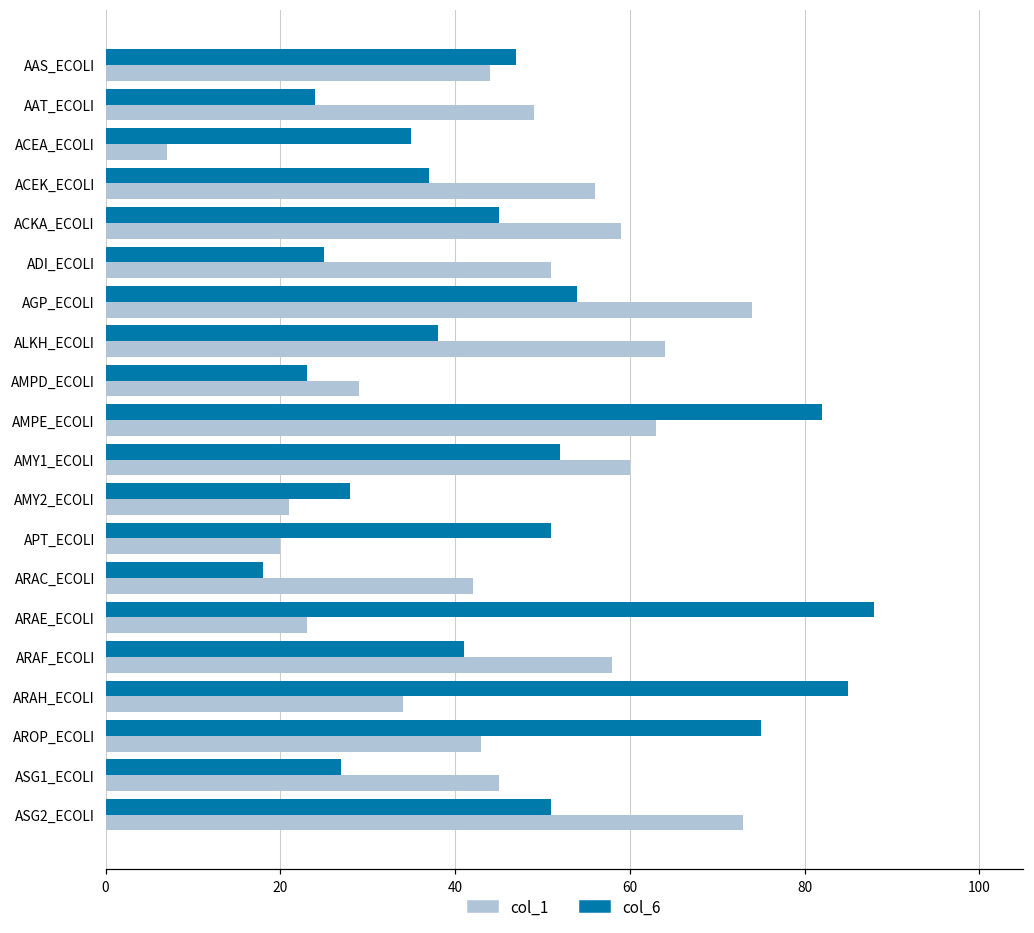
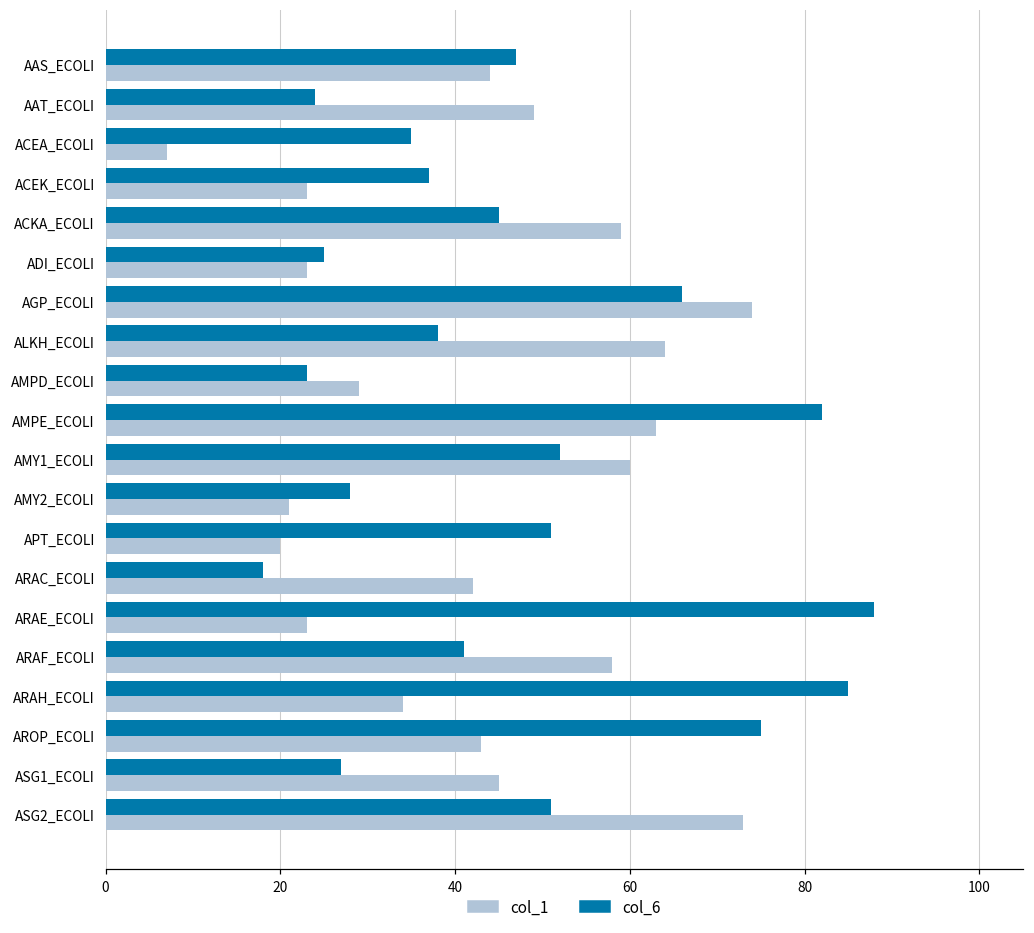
col_1, ACEK_ECOLI: 56 -> 23
col_1, ADI_ECOLI: 51 -> 23
col_6, AGP_ECOLI: 54 -> 66
